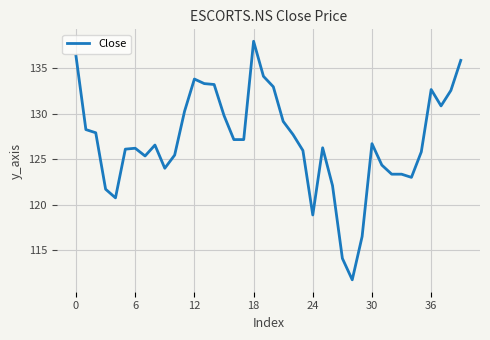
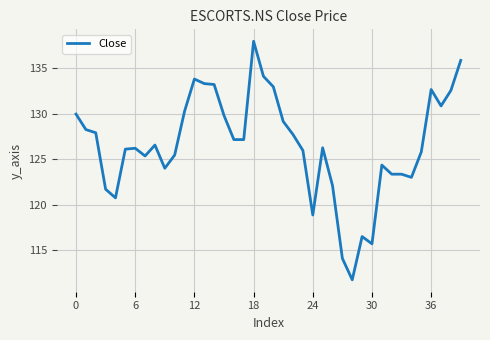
0: 136 -> 130
30: 127 -> 116
